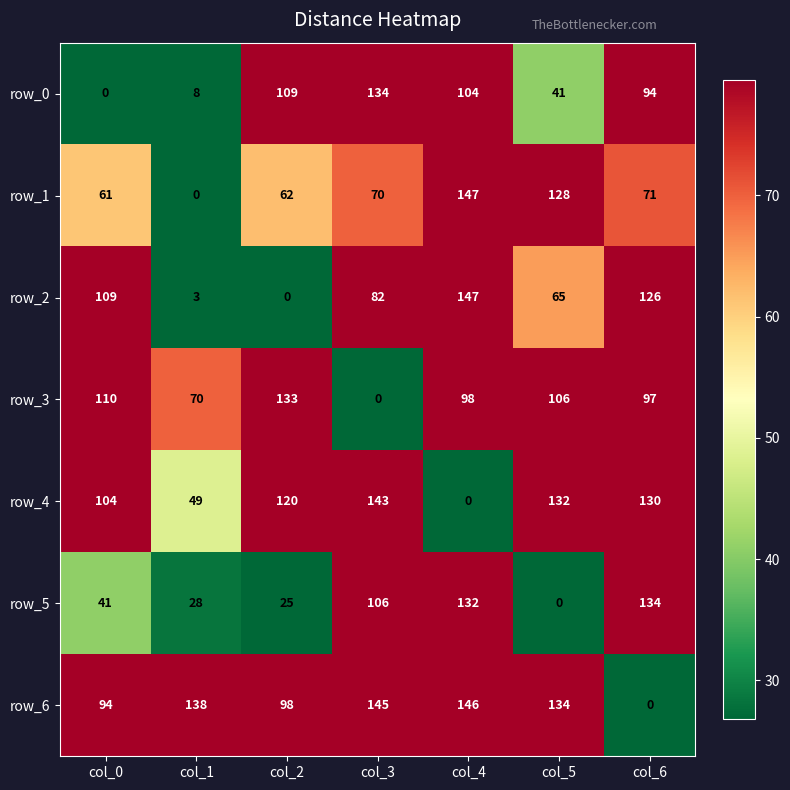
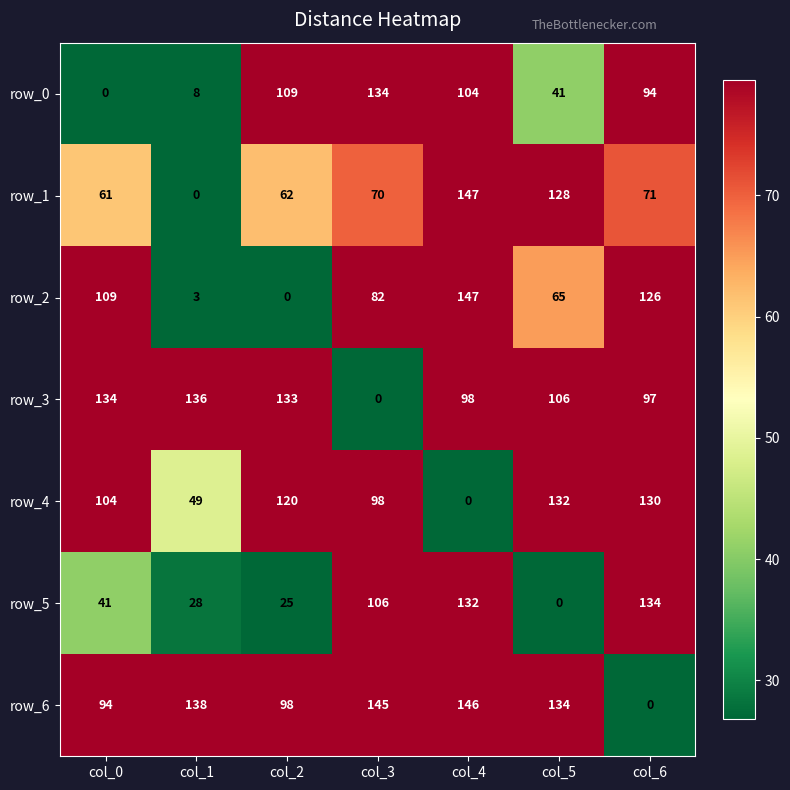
row_3, col_0: 110 -> 134
row_3, col_1: 70 -> 136
row_4, col_3: 143 -> 98
